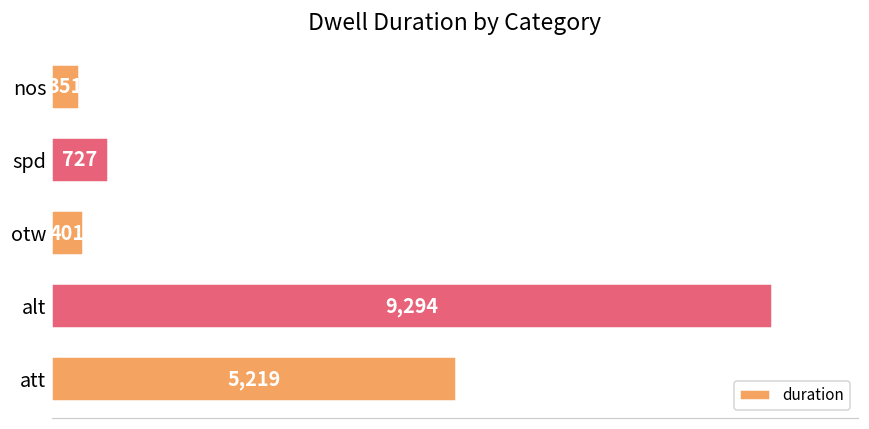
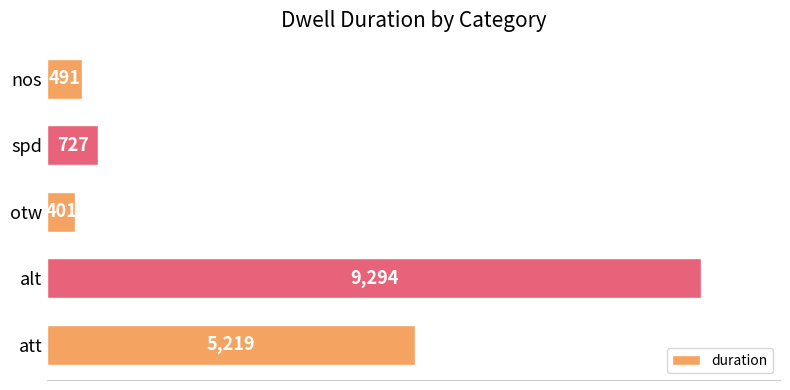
nos: 351 -> 491
